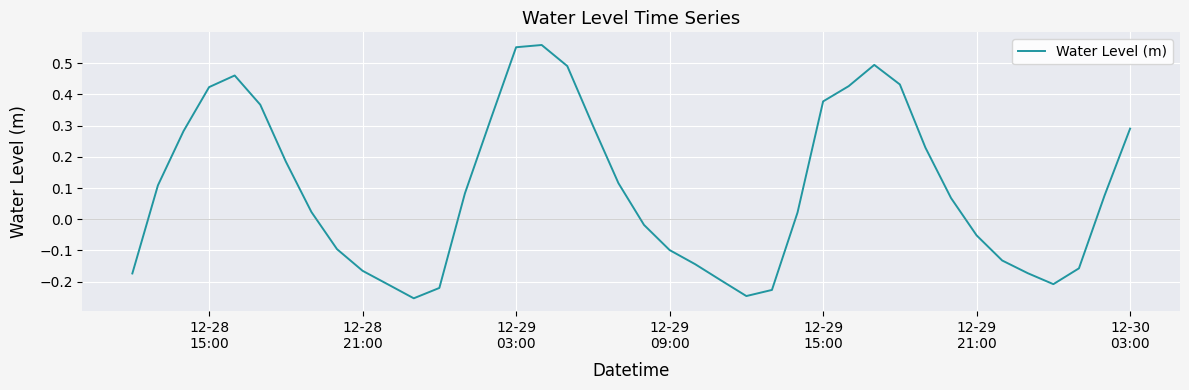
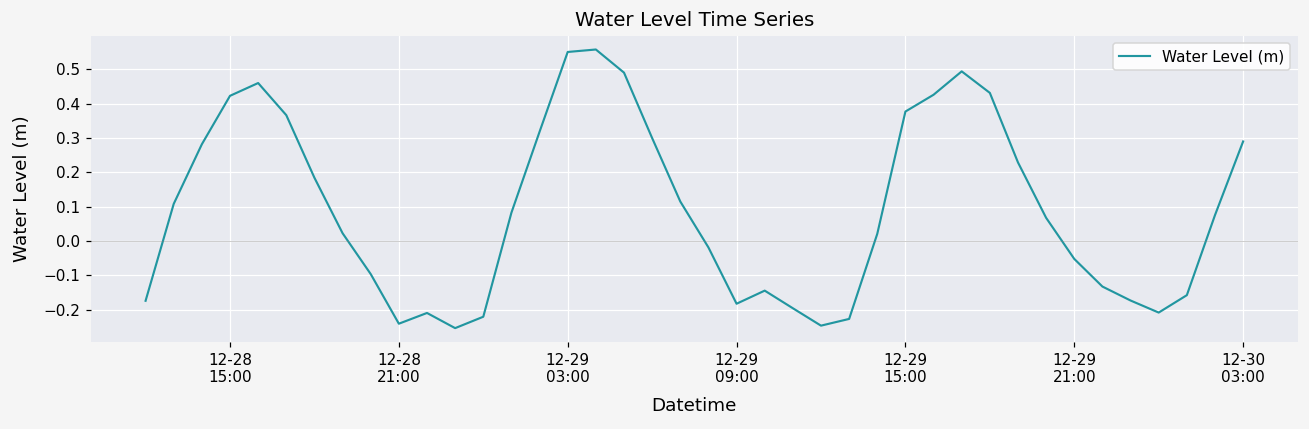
12-28 21:00: -0.17 -> -0.24
12-29 09:00: -0.10 -> -0.18
